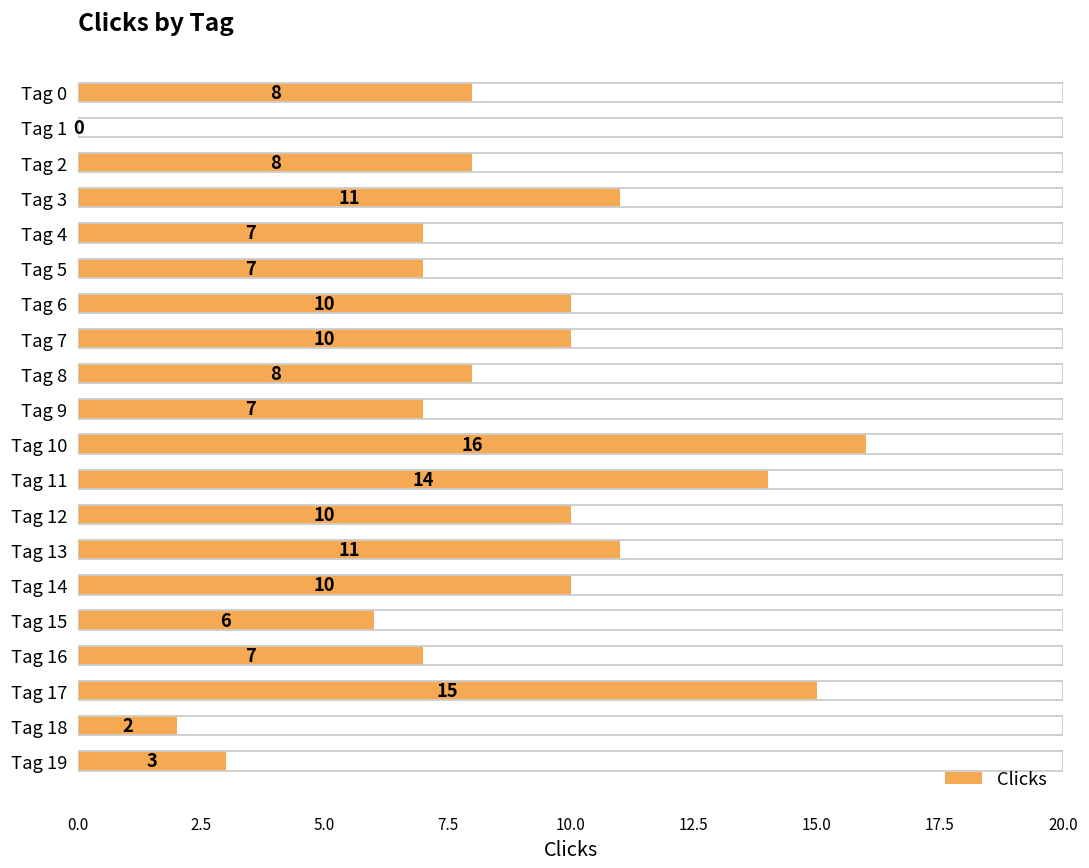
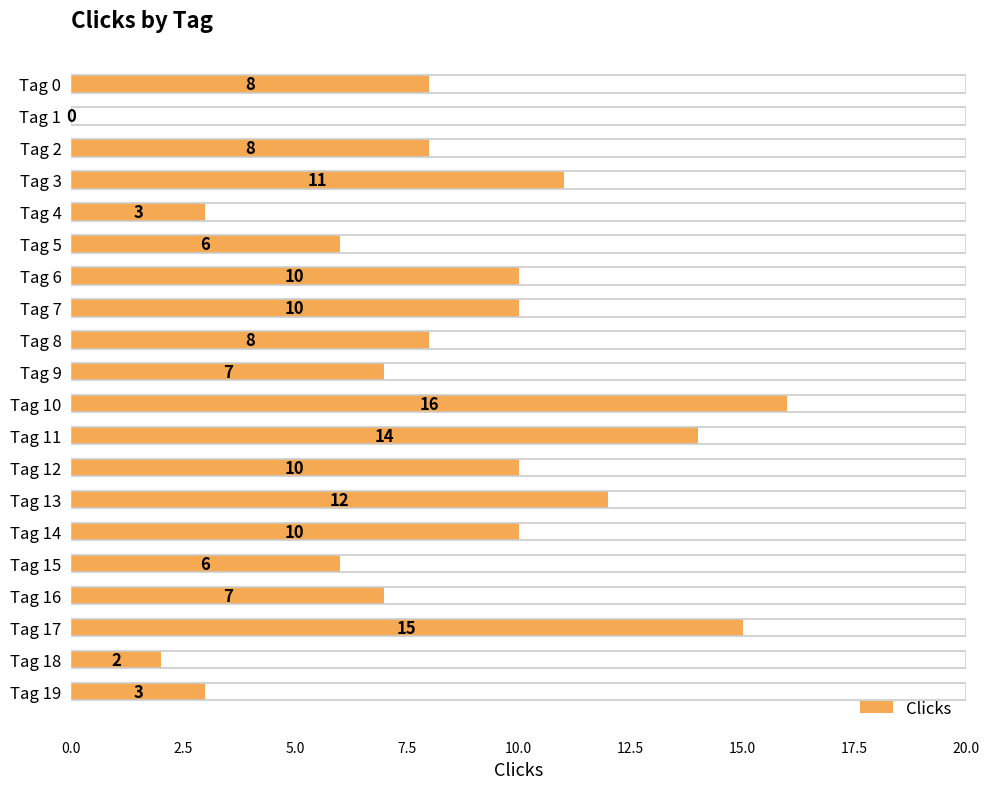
Tag 4: 7 -> 3
Tag 5: 7 -> 6
Tag 13: 11 -> 12
